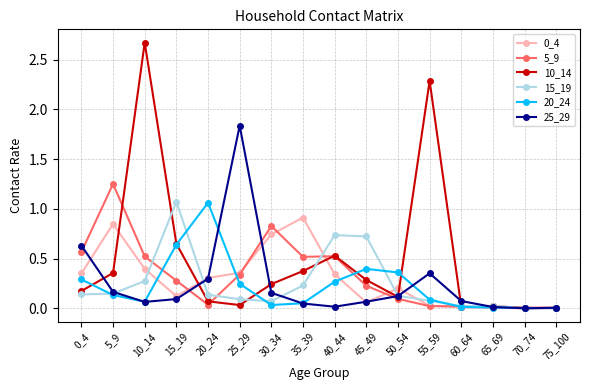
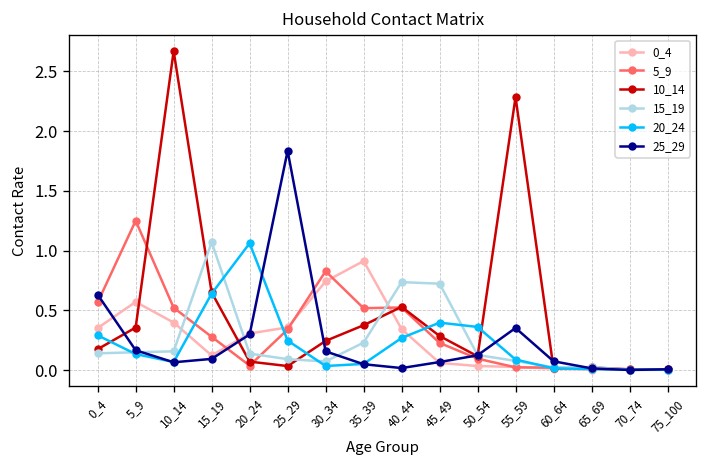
0_4, 5_9: 0.8 -> 0.6
15_19, 10_14: 0.3 -> 0.2
0_4, 50_54: 0.2 -> 0.0
